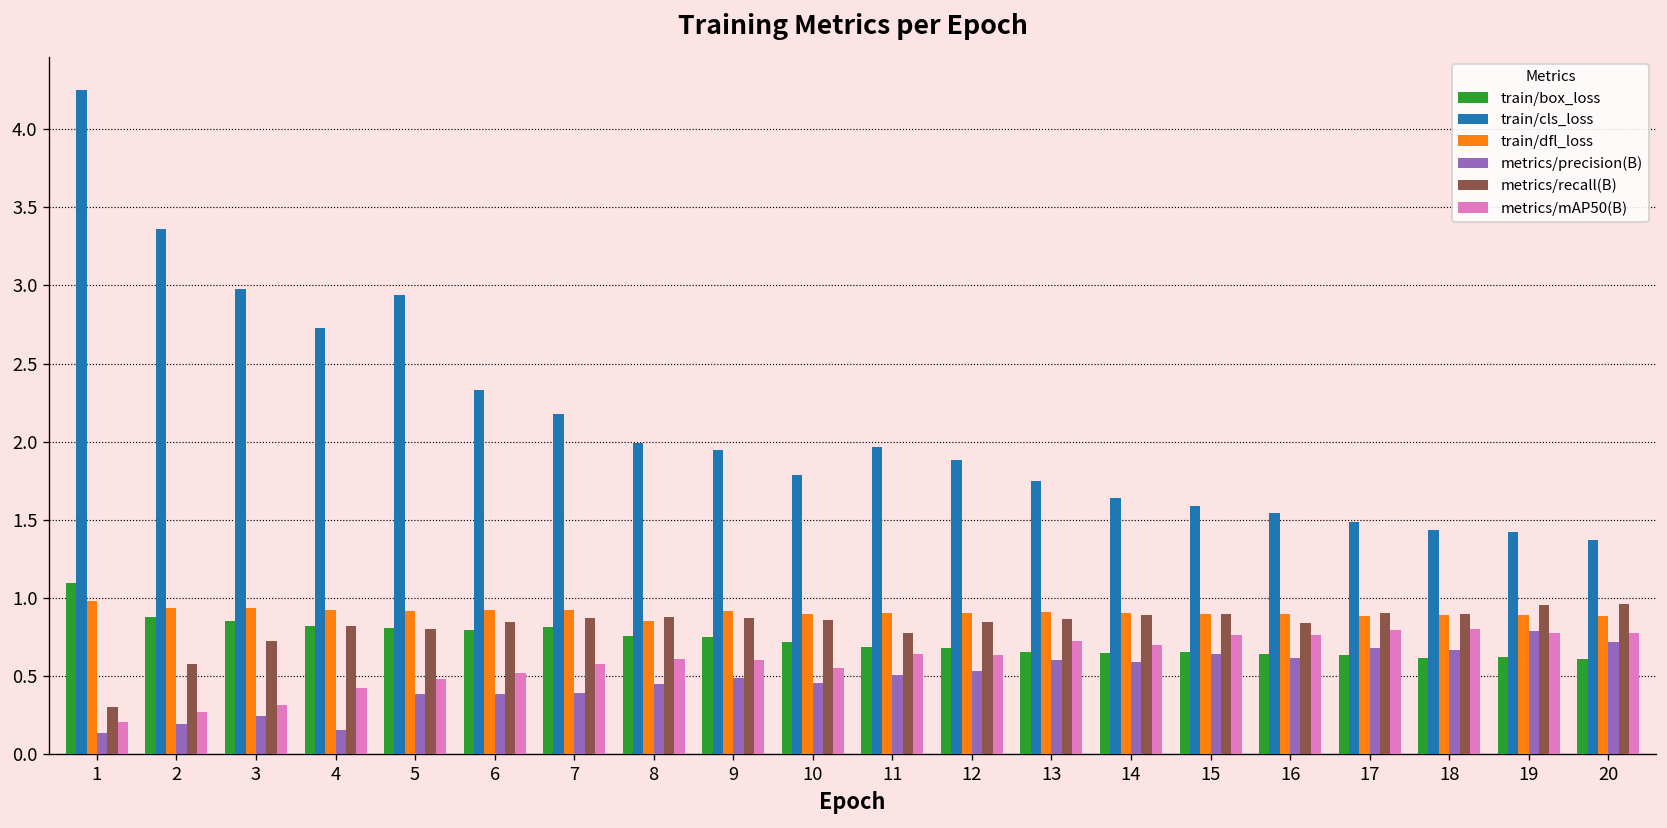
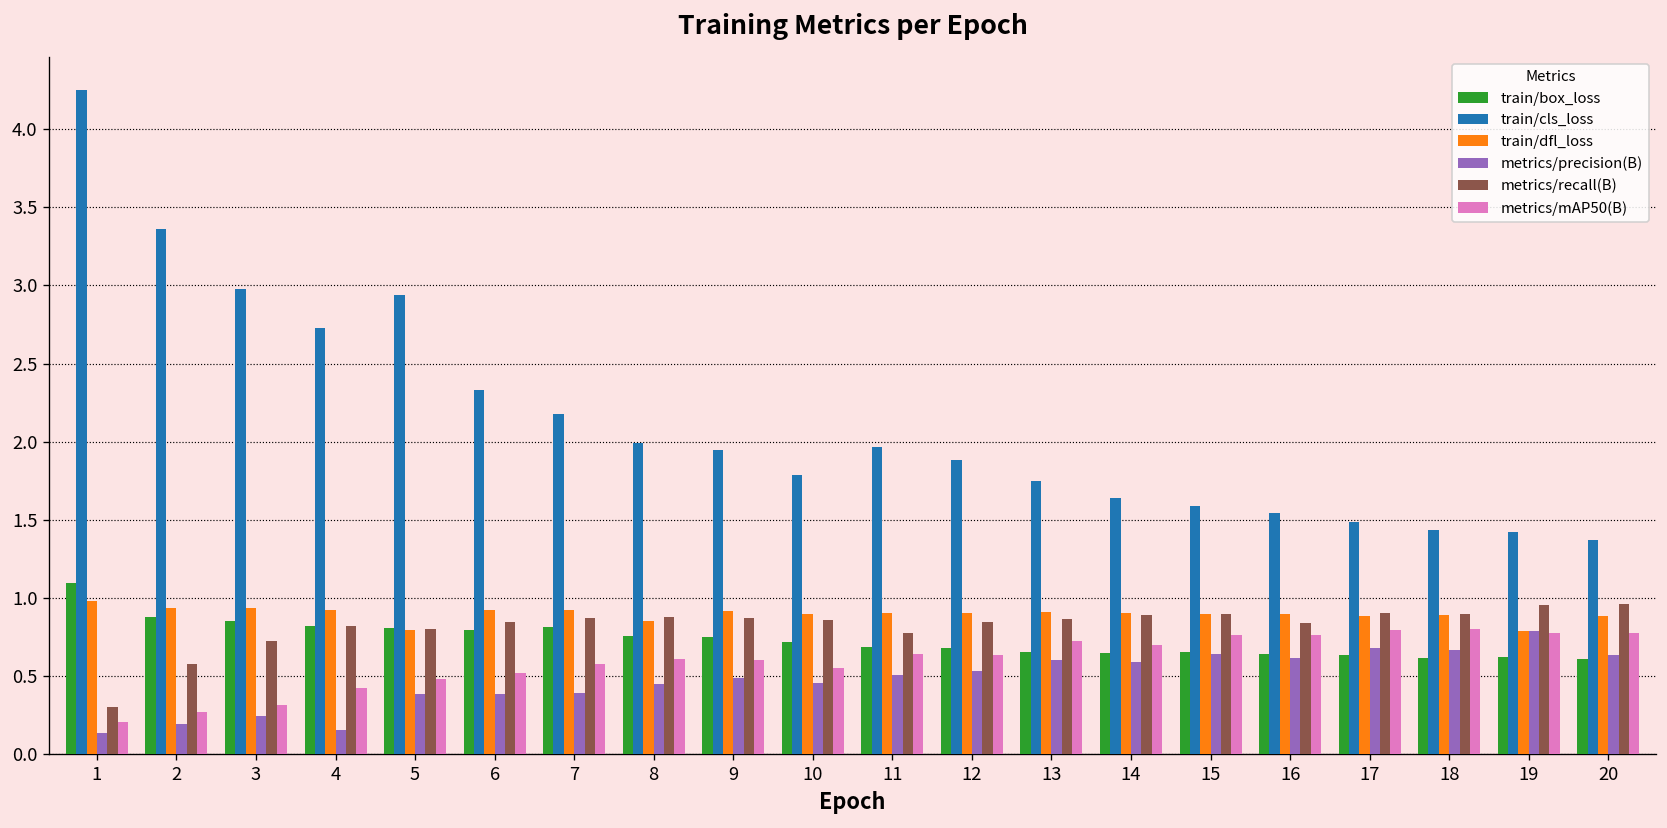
train/dfl_loss, 5: 0.92 -> 0.79
train/dfl_loss, 19: 0.89 -> 0.79
metrics/precision(B), 20: 0.72 -> 0.64
